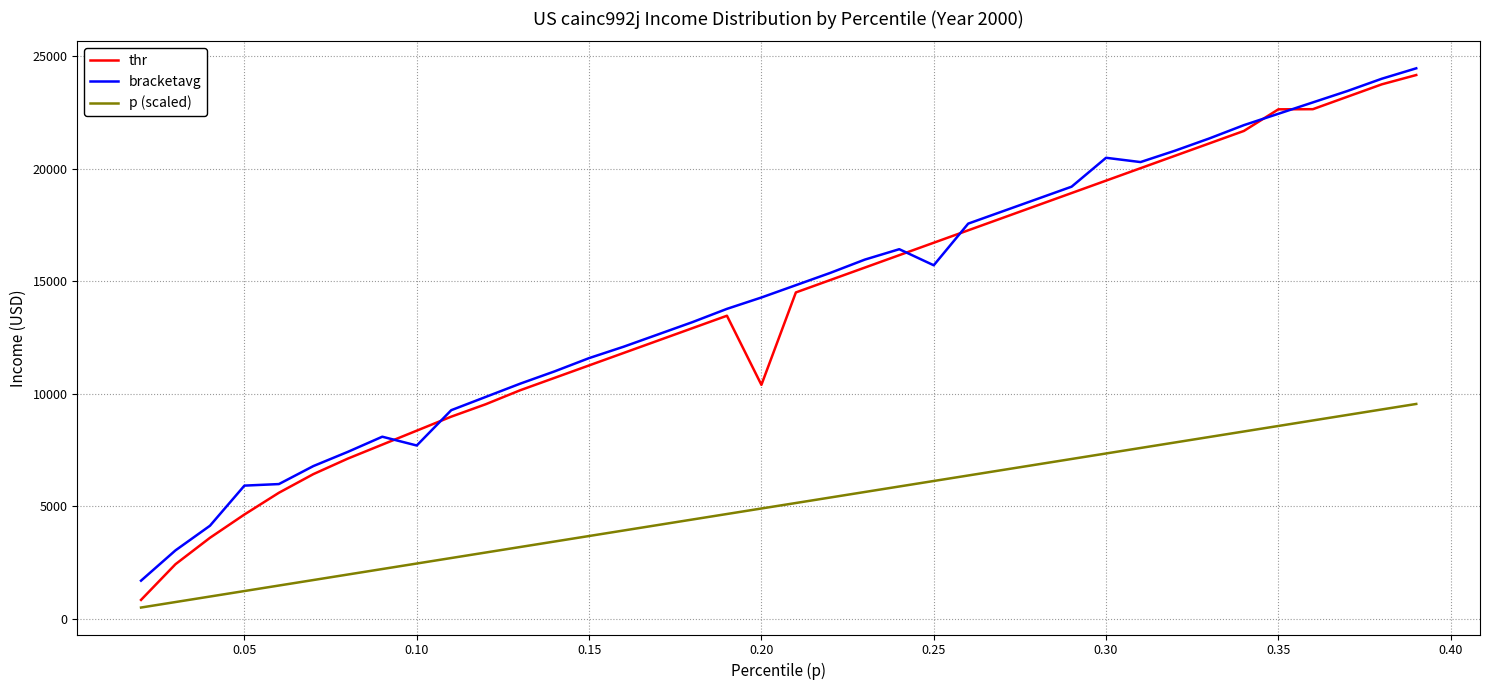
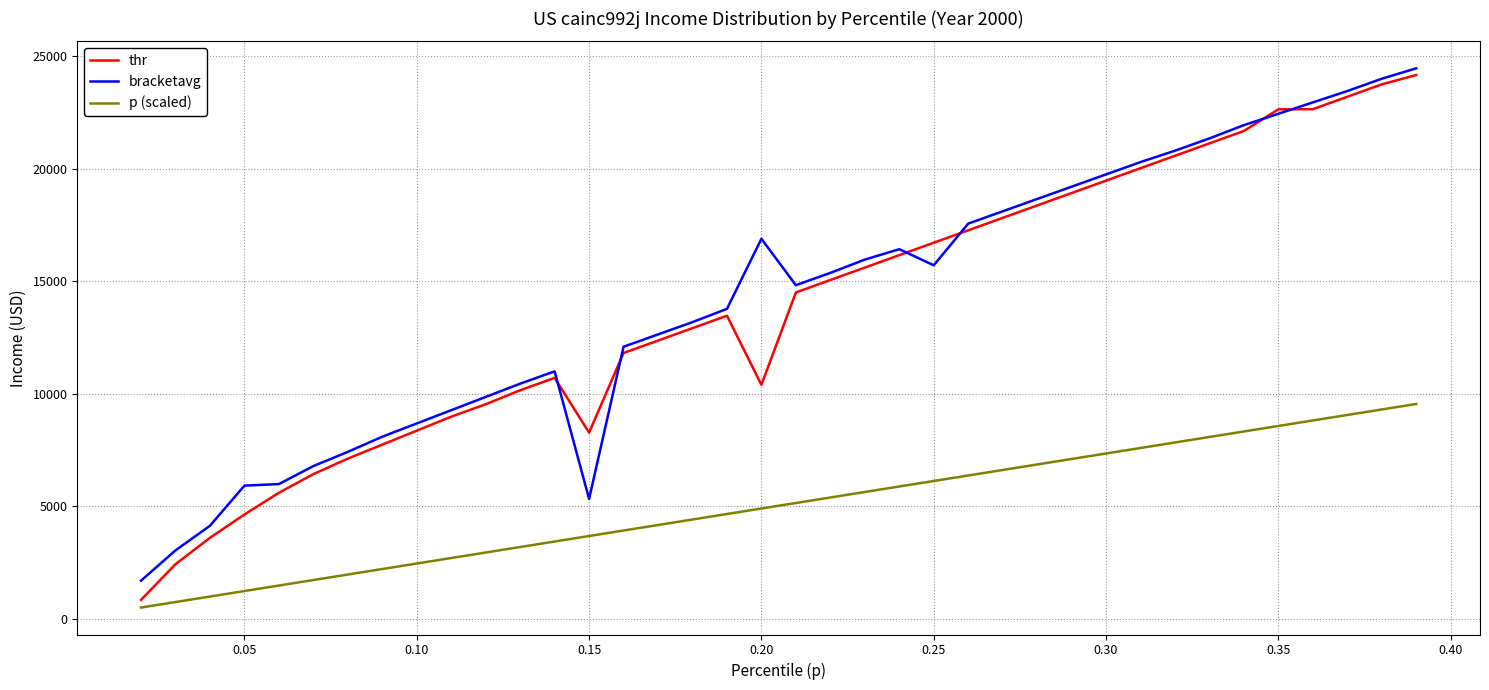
bracketavg, 0.10: 7700 -> 8700
thr, 0.15: 11300 -> 8300
bracketavg, 0.15: 11600 -> 5300
bracketavg, 0.20: 14300 -> 16900
bracketavg, 0.30: 20500 -> 19800
